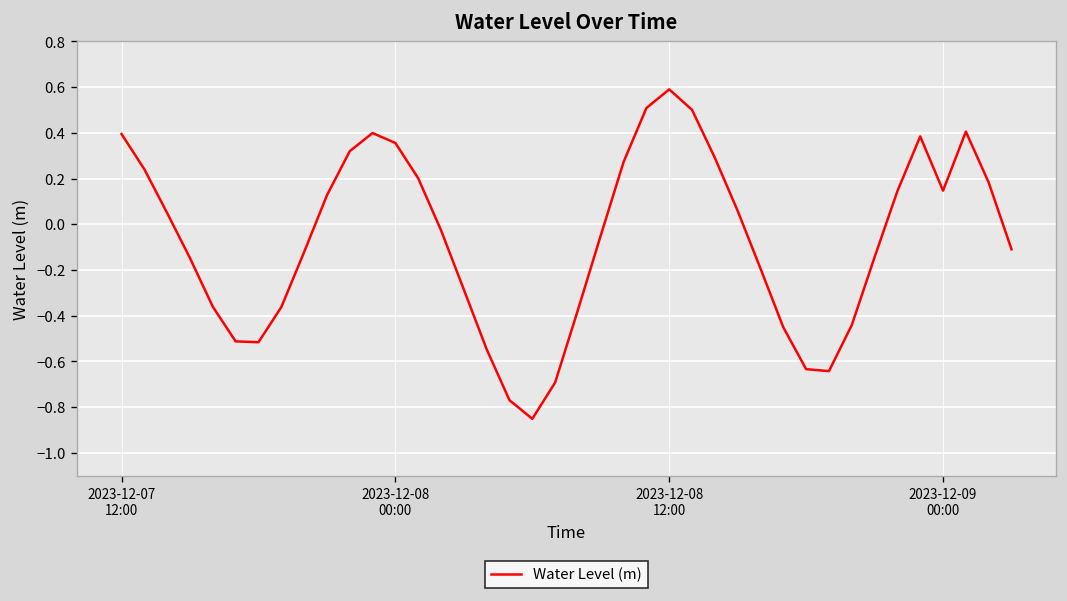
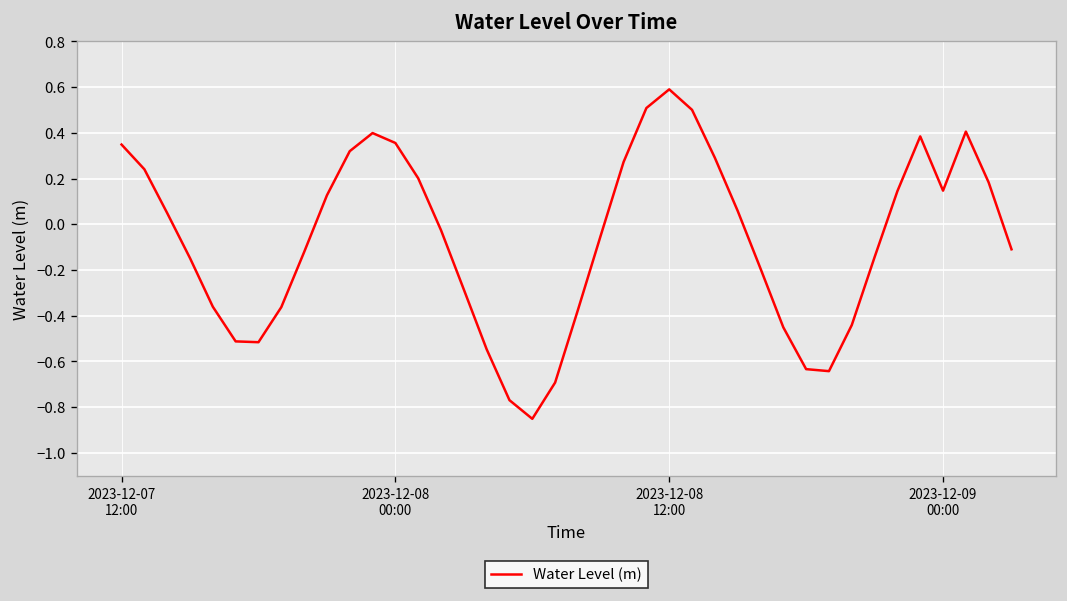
2023-12-07 12:00: 0.39 -> 0.35
